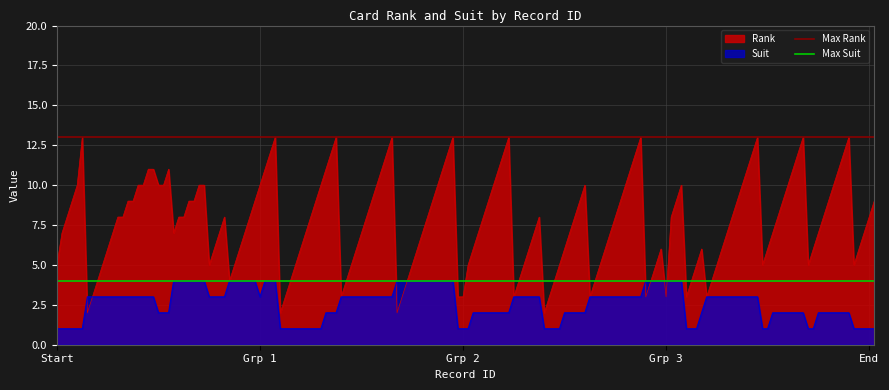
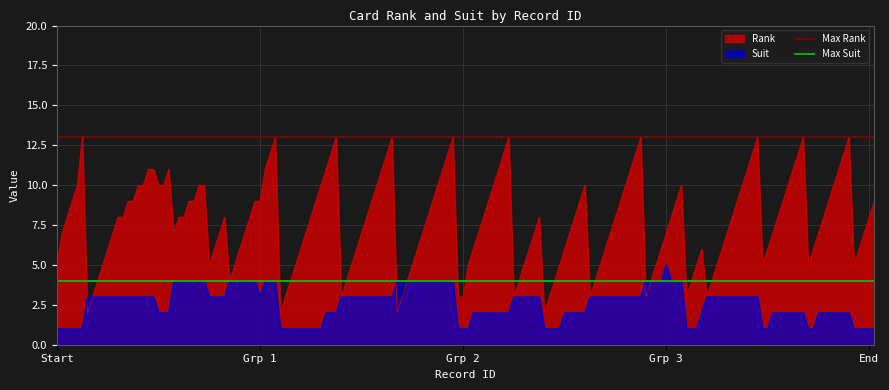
Rank, Grp 1: 10 -> 9
Rank, Grp 3: 3 -> 7
Suit, Grp 3: 4 -> 5
